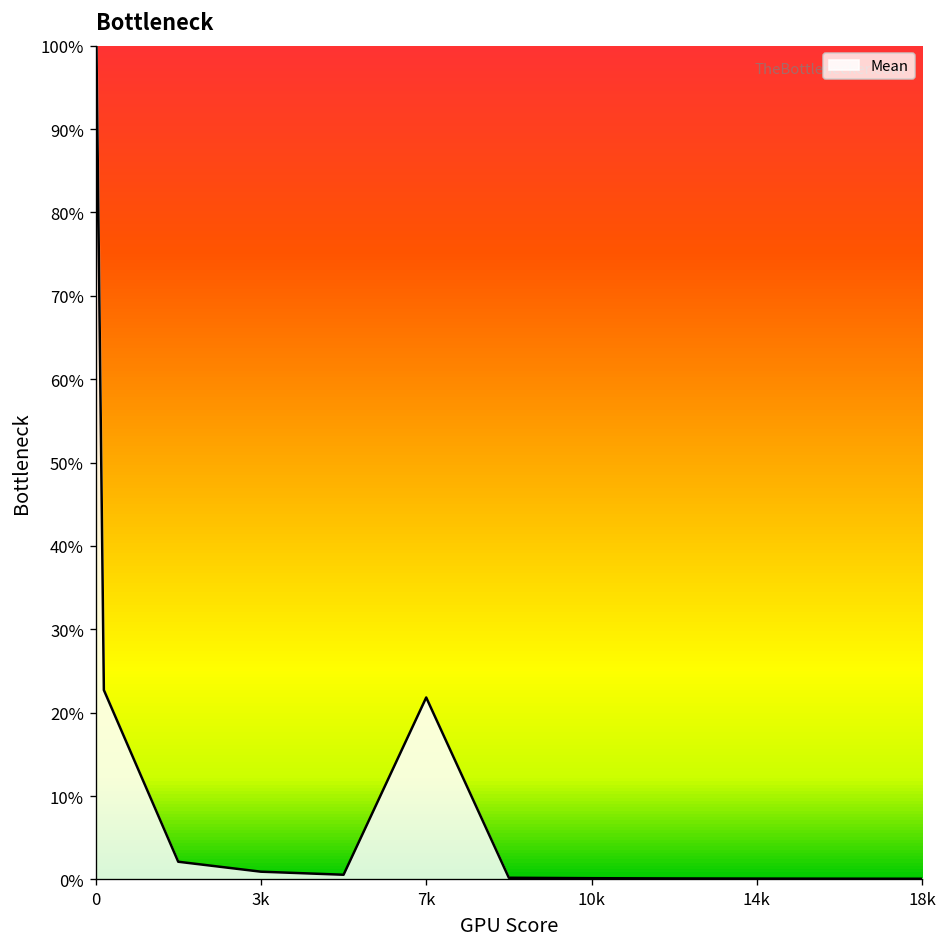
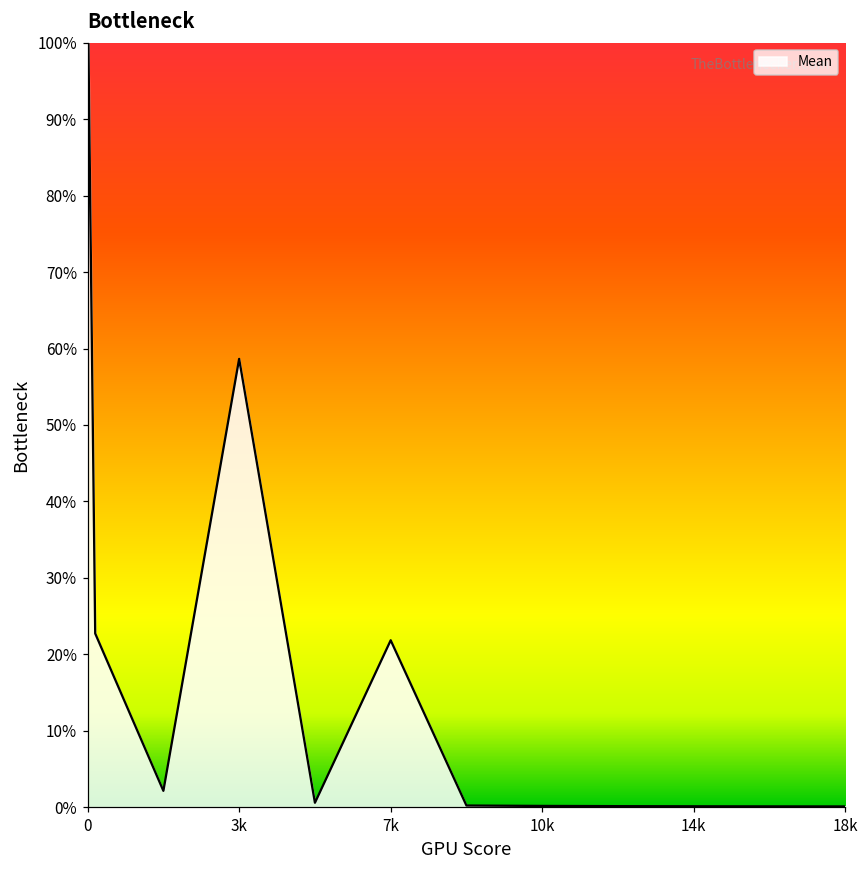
3k: 1% -> 59%
